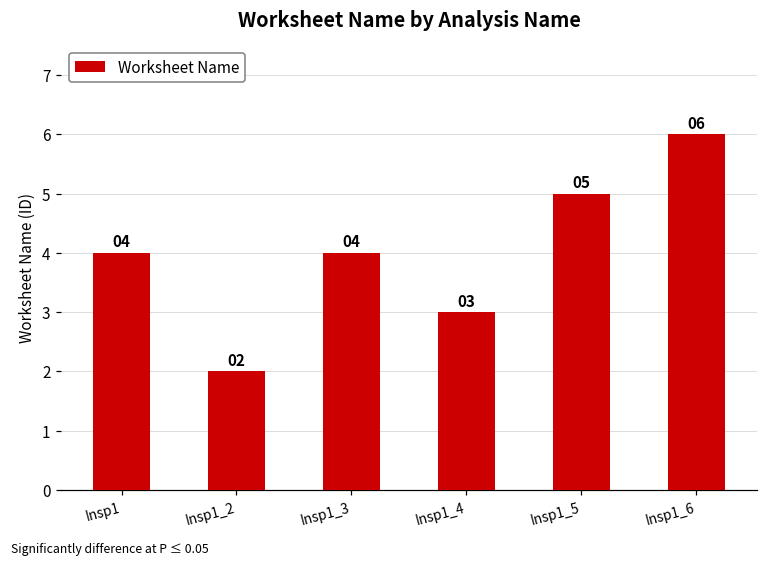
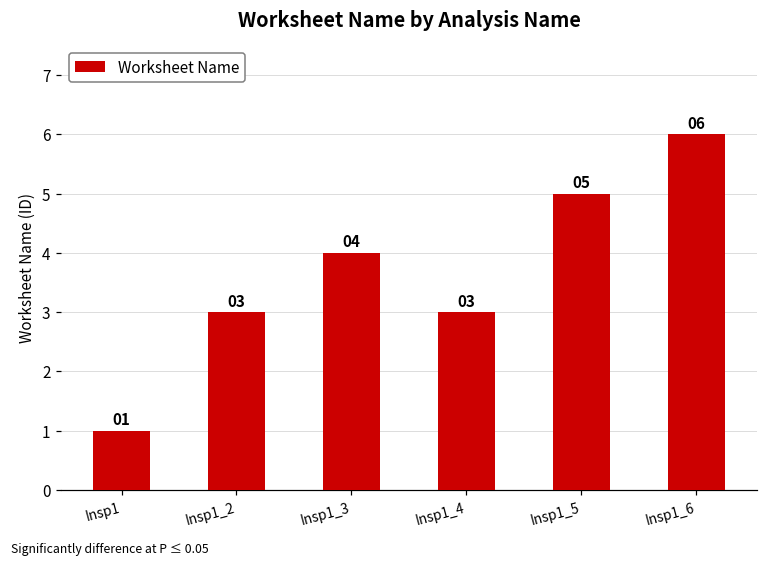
Insp1: 04 -> 01
Insp1_2: 02 -> 03
